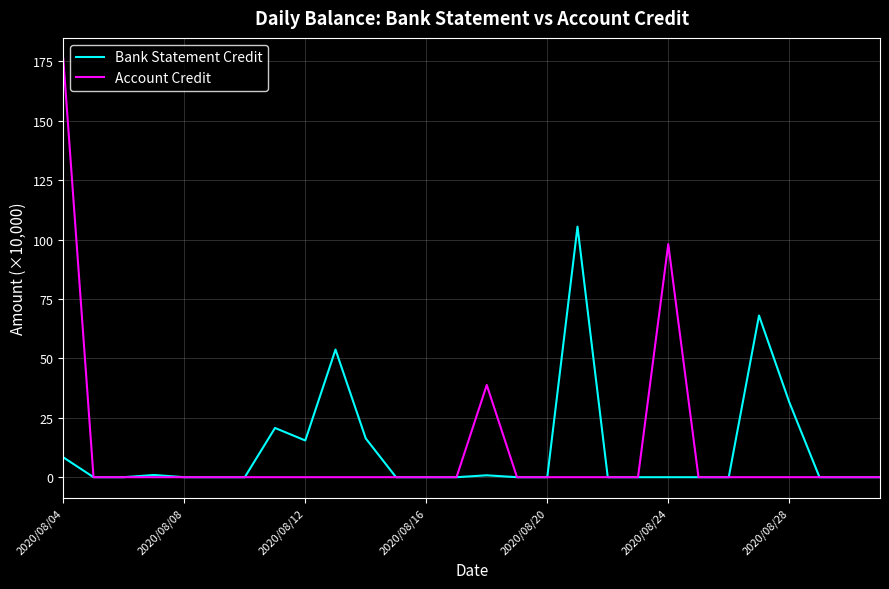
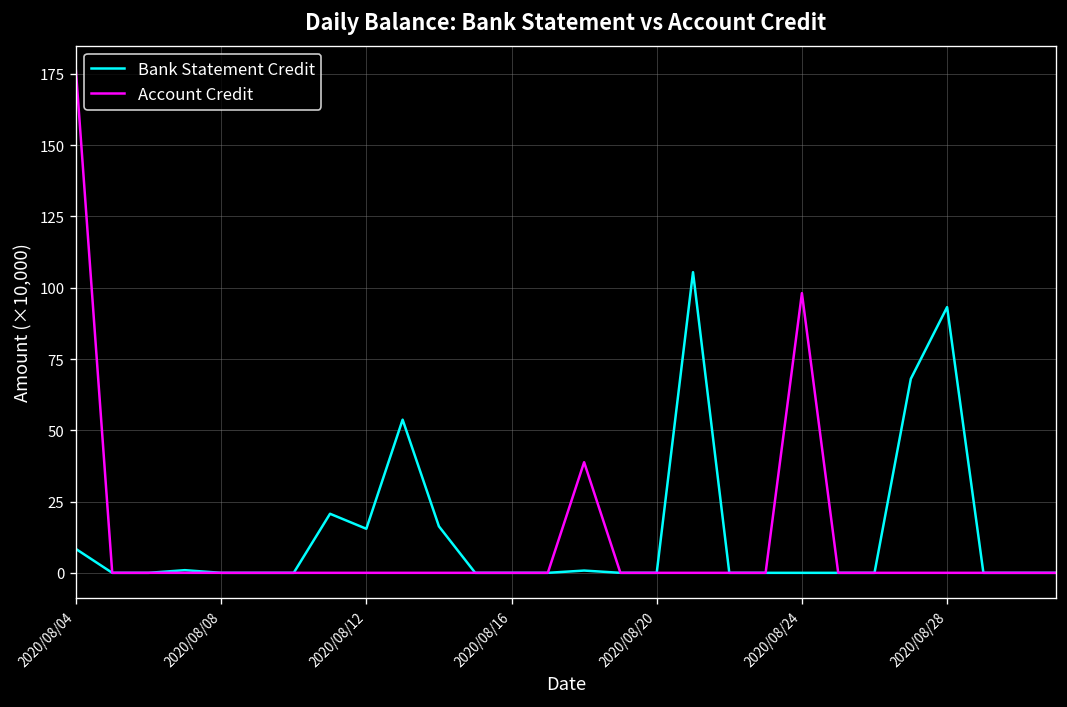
Bank Statement Credit, 2020/08/28: 32 -> 93
